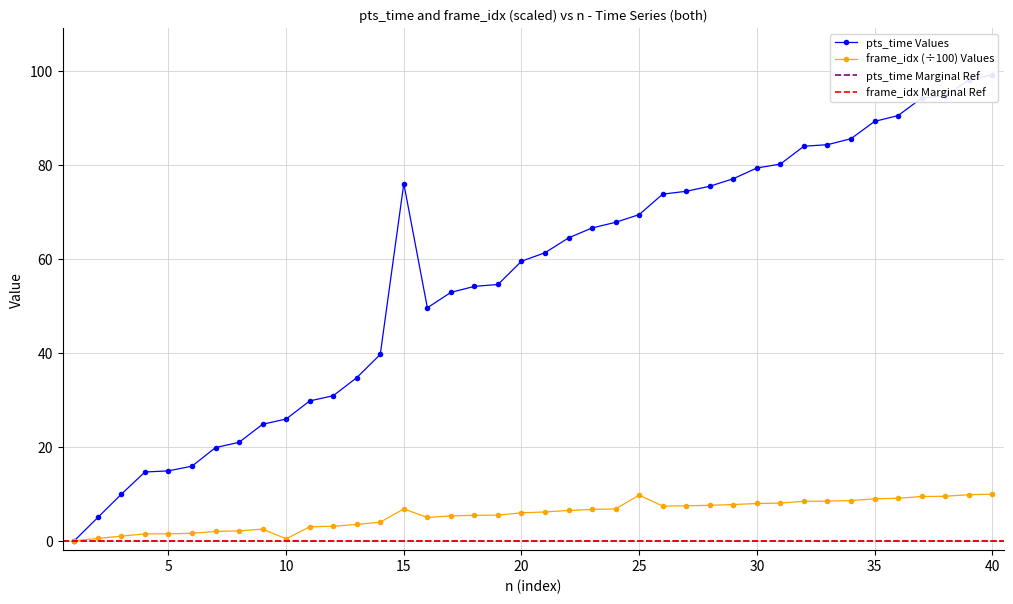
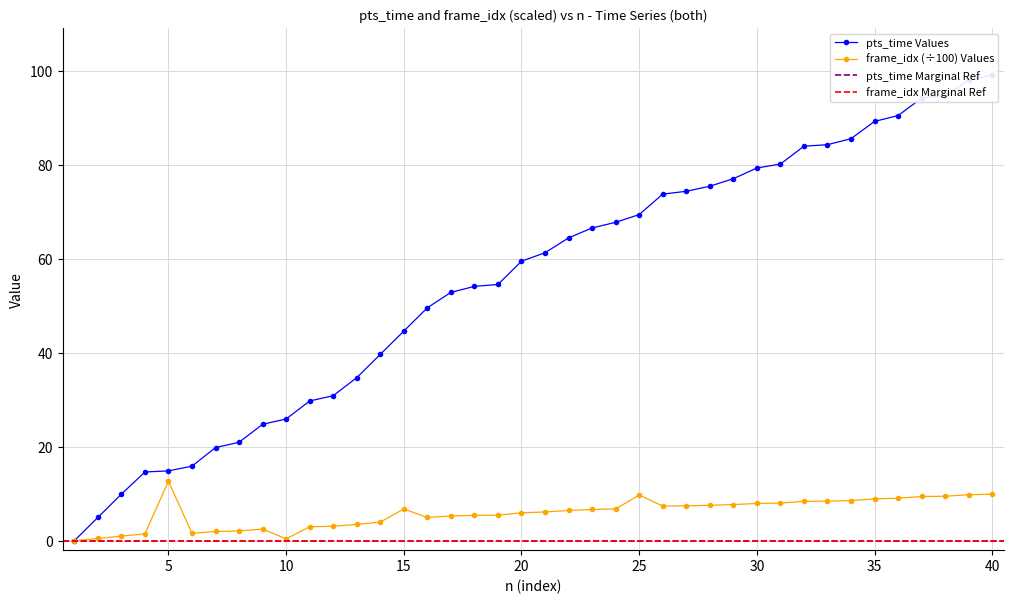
frame_idx (÷100) Values, 5: 1 -> 13
pts_time Values, 15: 76 -> 45
